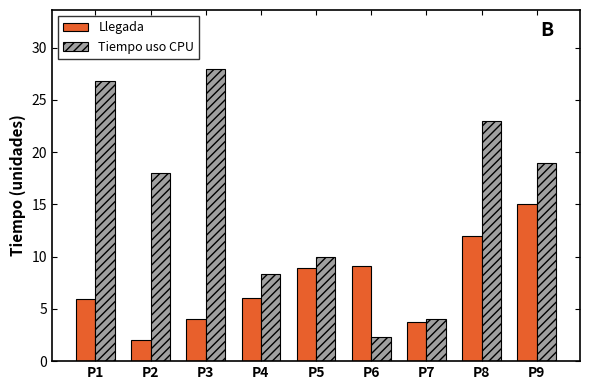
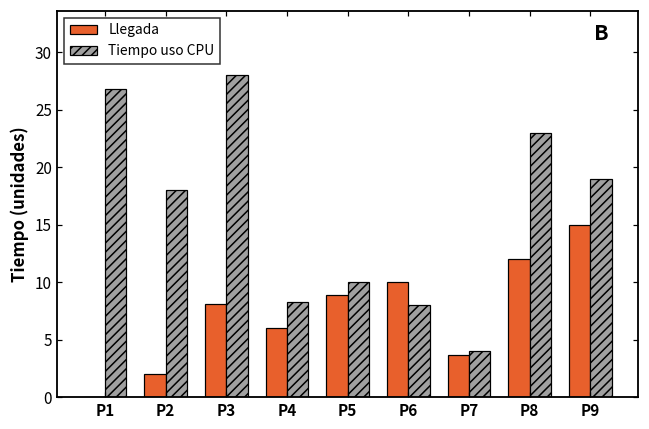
Llegada, P1: 5.9 -> 0.0
Llegada, P3: 4.0 -> 8.1
Llegada, P6: 9.1 -> 10.0
Tiempo uso CPU, P6: 2.3 -> 8.0
